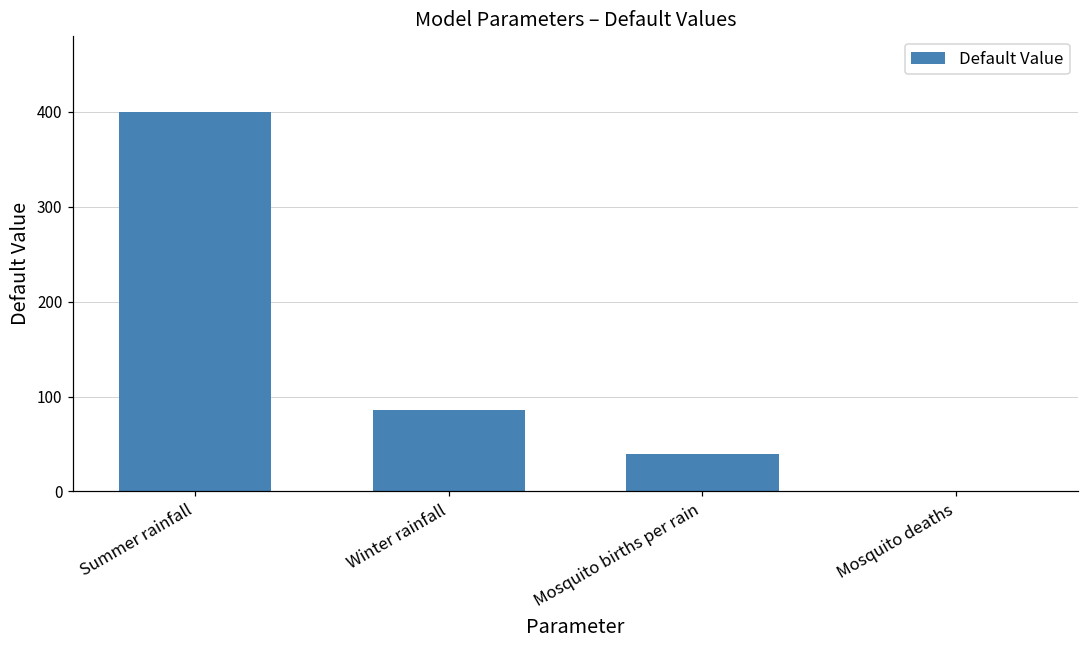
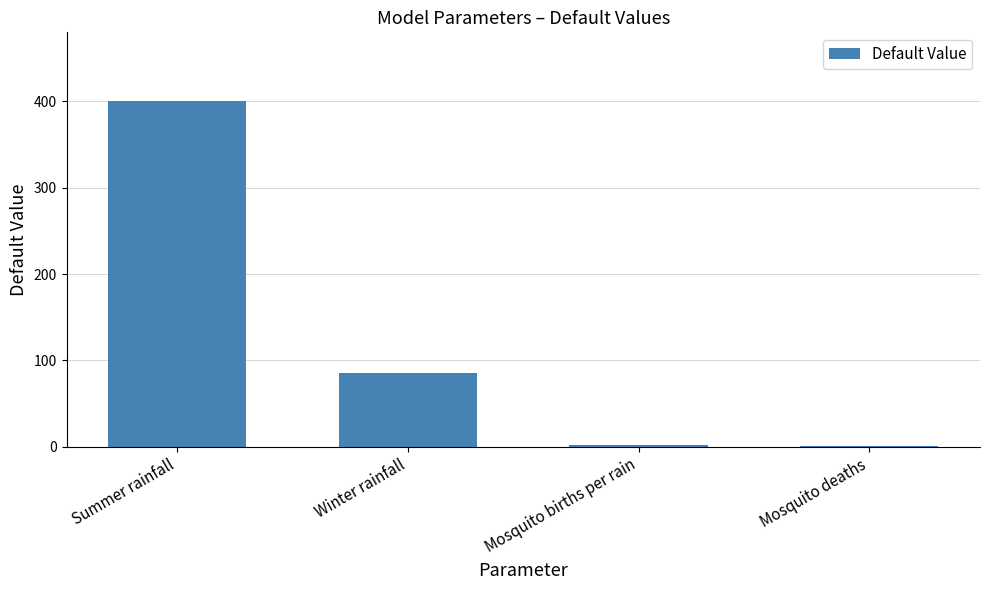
Mosquito births per rain: 40 -> 0
